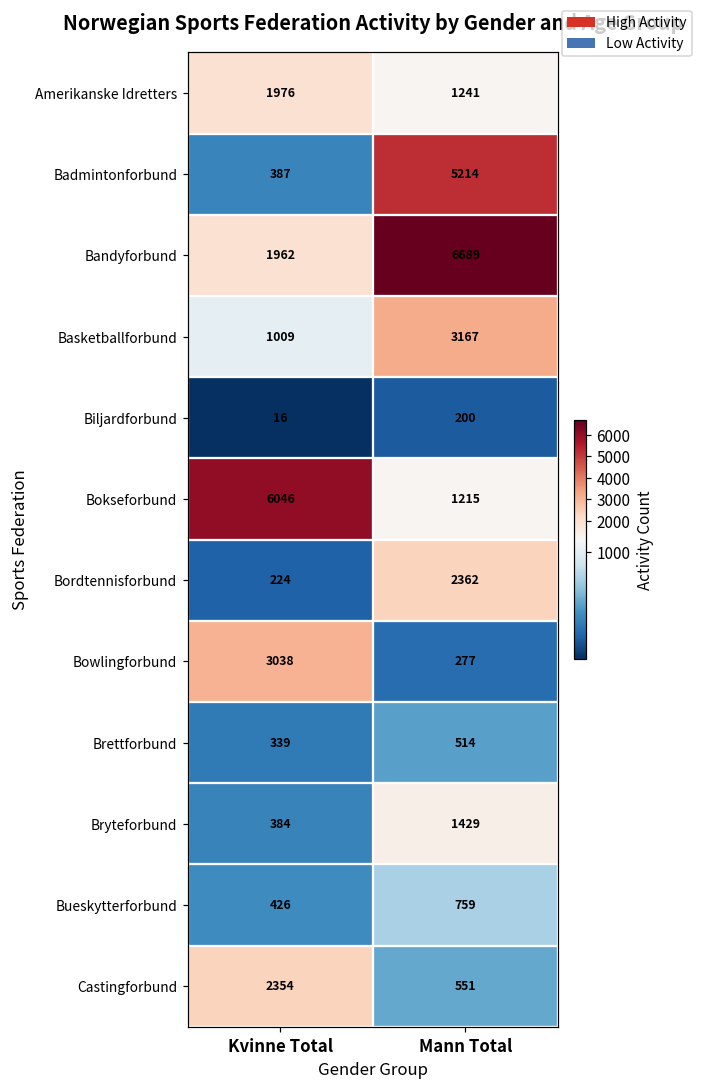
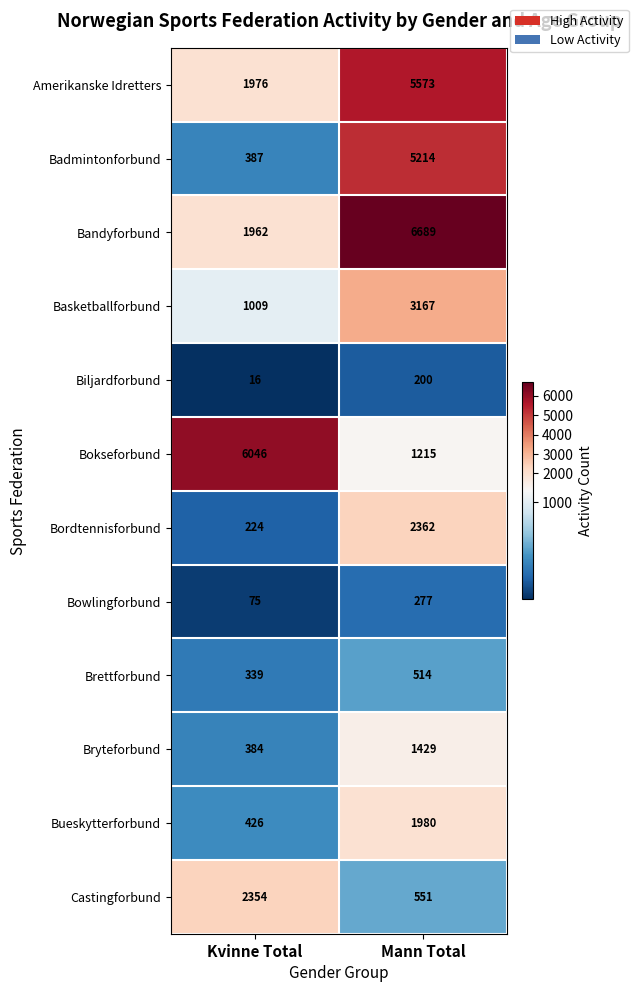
Amerikanske Idretters, Mann Total: 1241 -> 5573
Bowlingforbund, Kvinne Total: 3038 -> 75
Bueskytterforbund, Mann Total: 759 -> 1980
